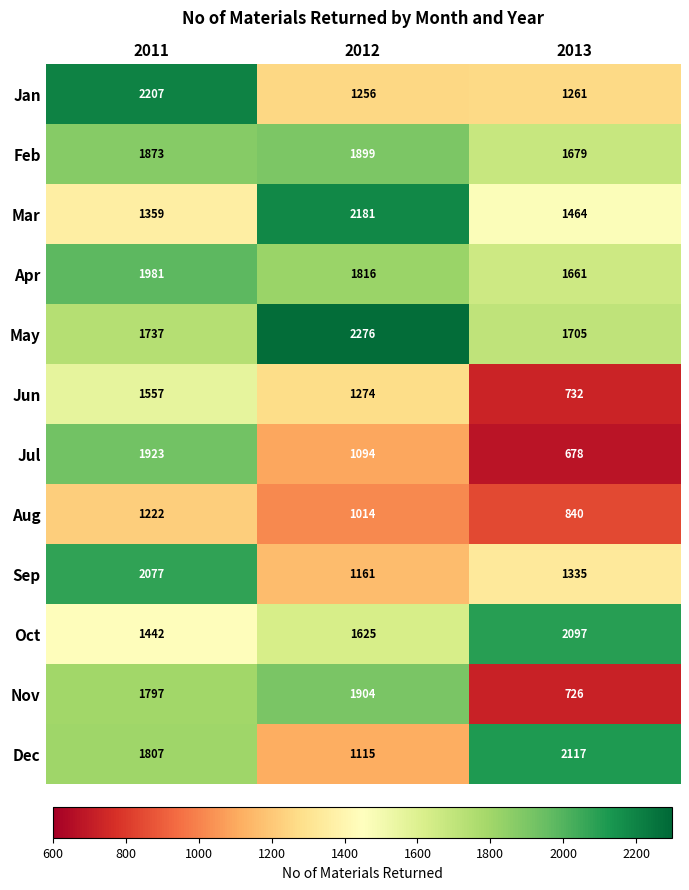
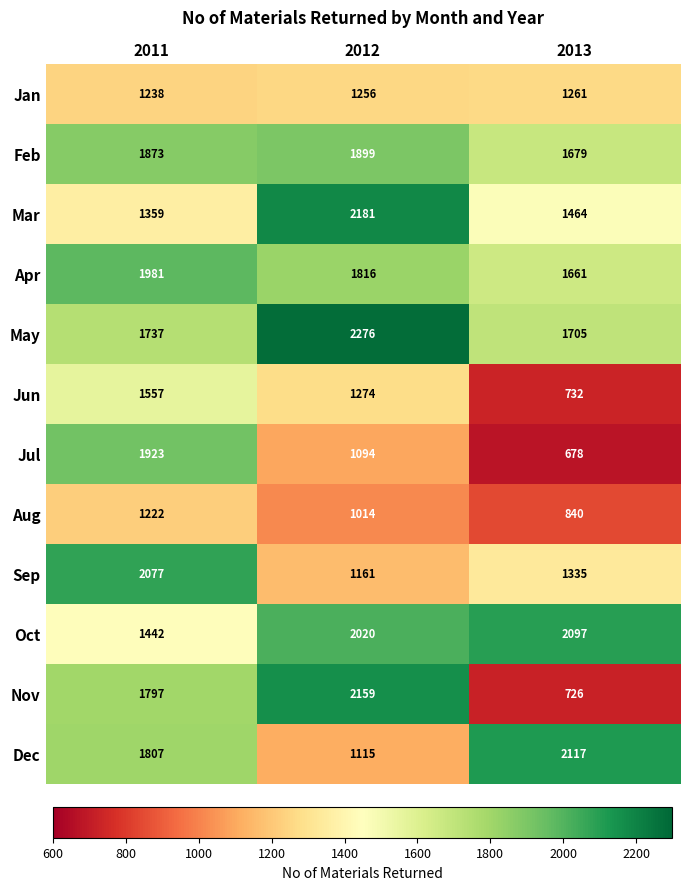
Jan, 2011: 2207 -> 1238
Oct, 2012: 1625 -> 2020
Nov, 2012: 1904 -> 2159
